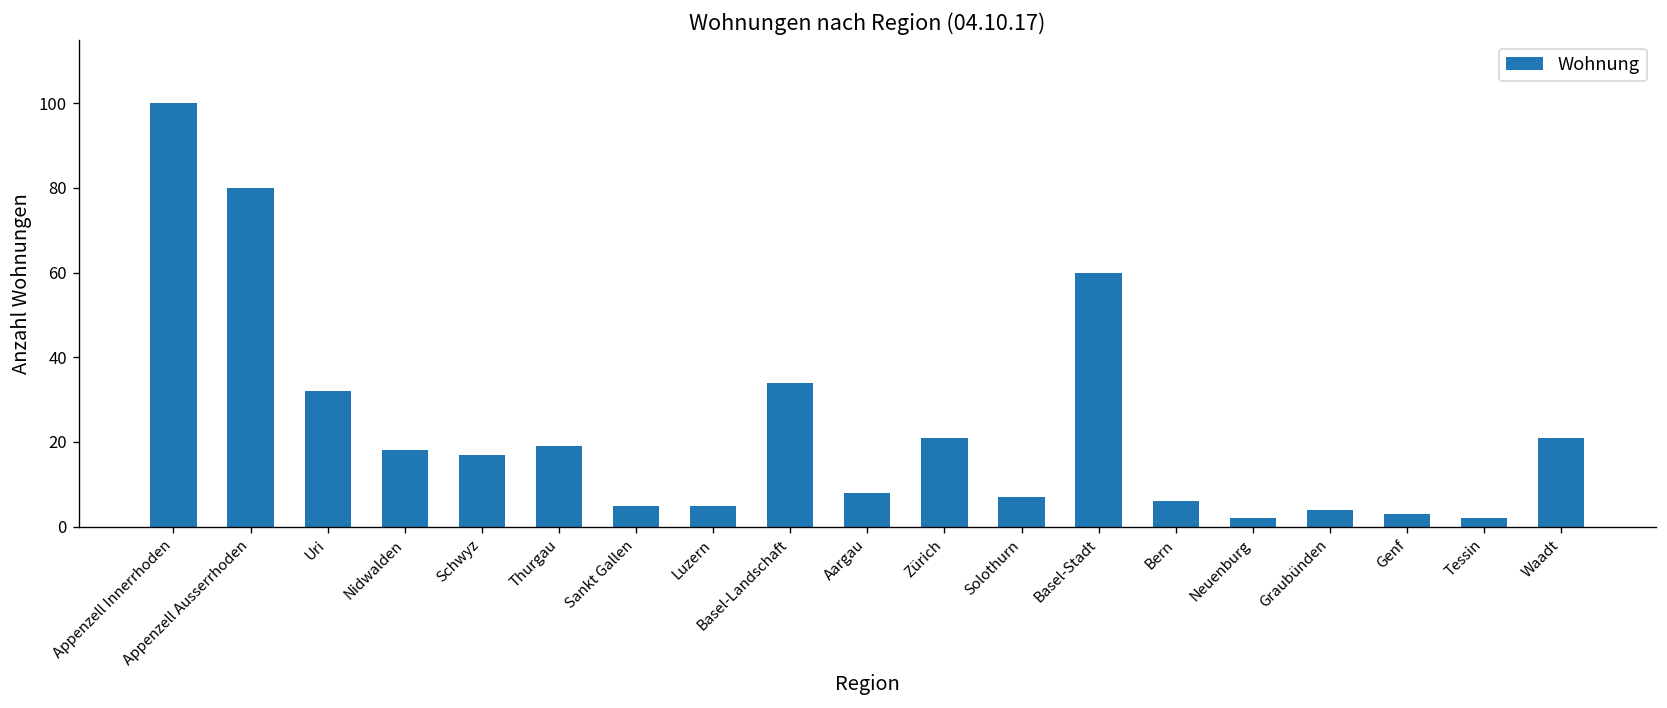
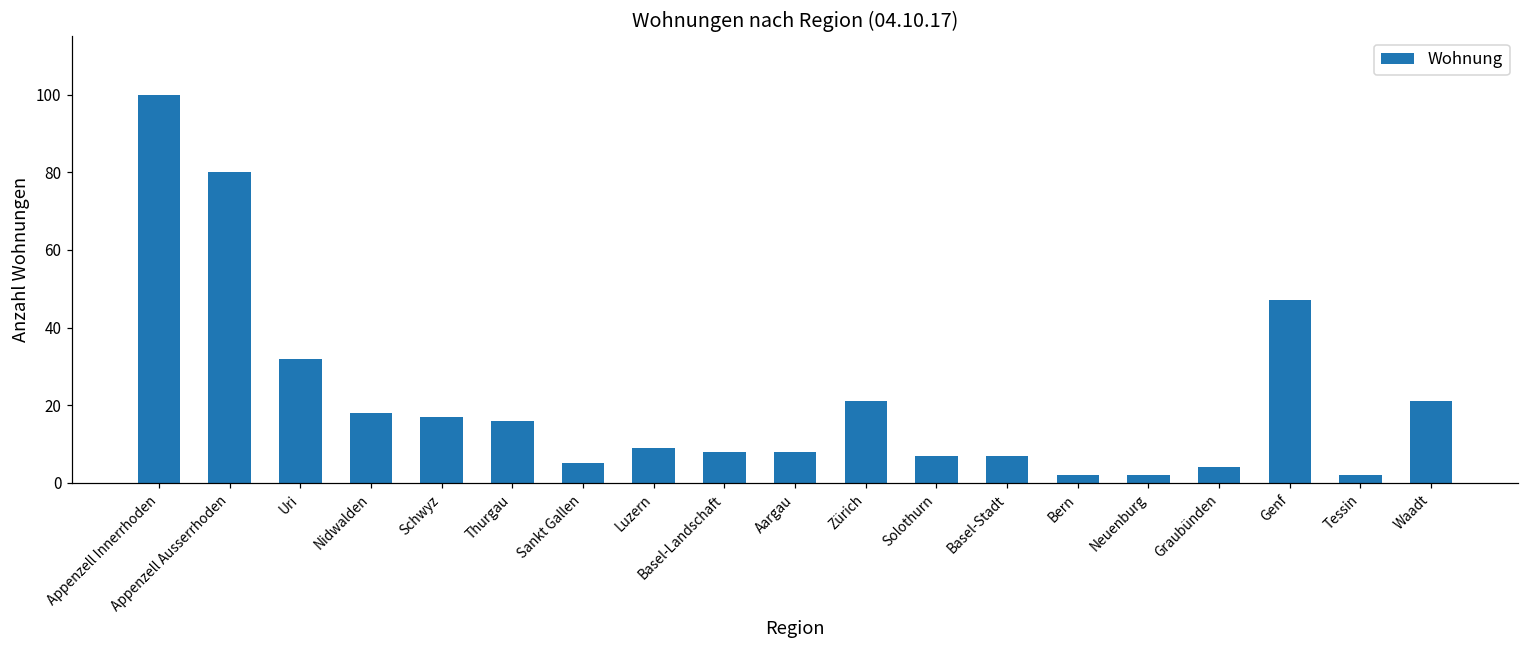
Thurgau: 19 -> 16
Luzern: 5 -> 9
Basel-Landschaft: 34 -> 8
Basel-Stadt: 60 -> 7
Bern: 6 -> 2
Genf: 3 -> 47
